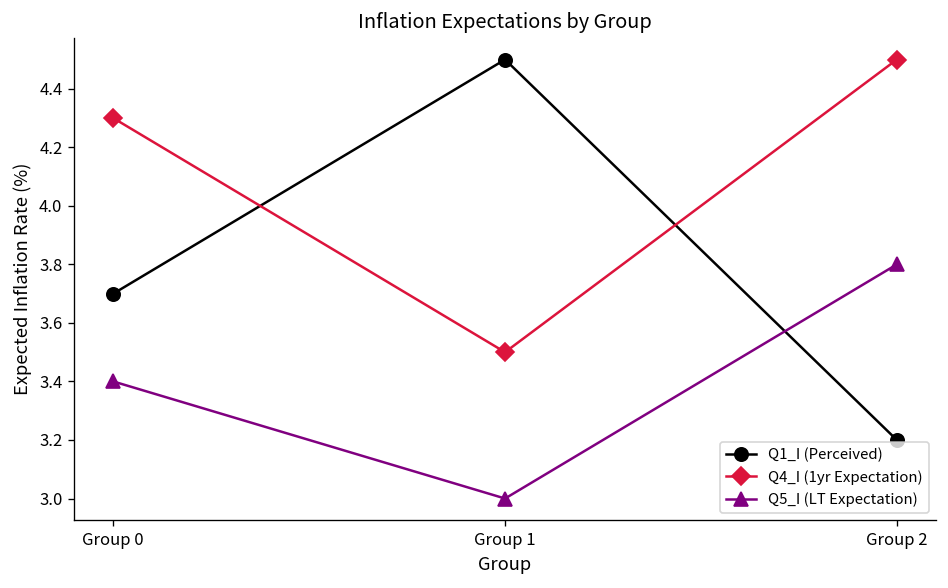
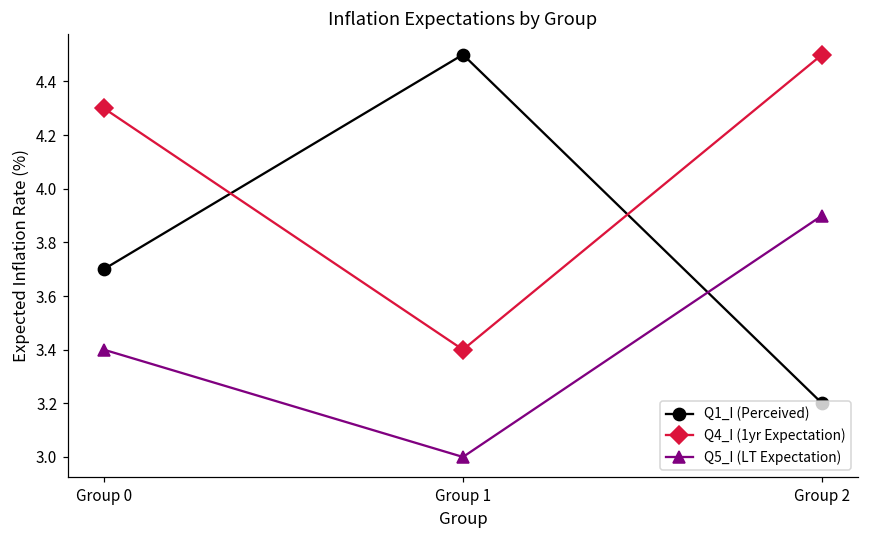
Q4_I (1yr Expectation), Group 1: 3.5 -> 3.4
Q5_I (LT Expectation), Group 2: 3.8 -> 3.9
